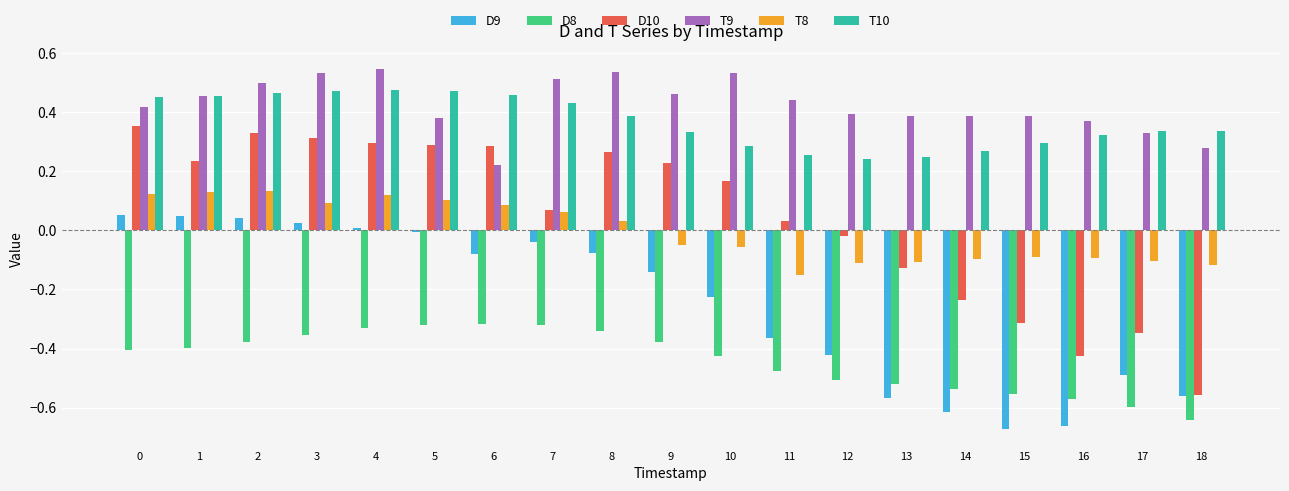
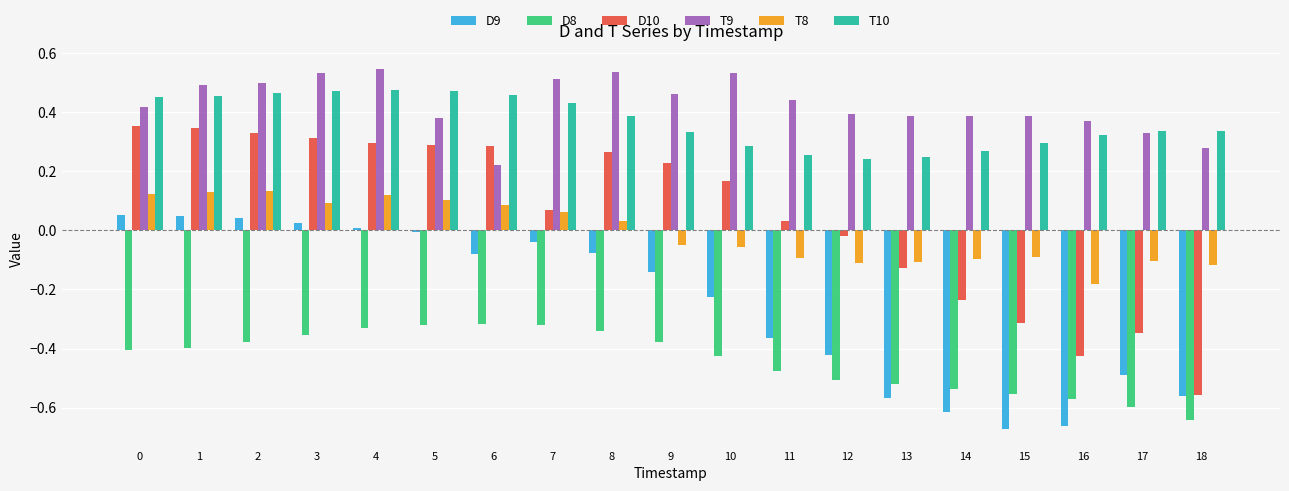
D10, 1: 0.24 -> 0.35
T9, 1: 0.45 -> 0.49
T8, 11: -0.15 -> -0.09
T8, 16: -0.10 -> -0.18
